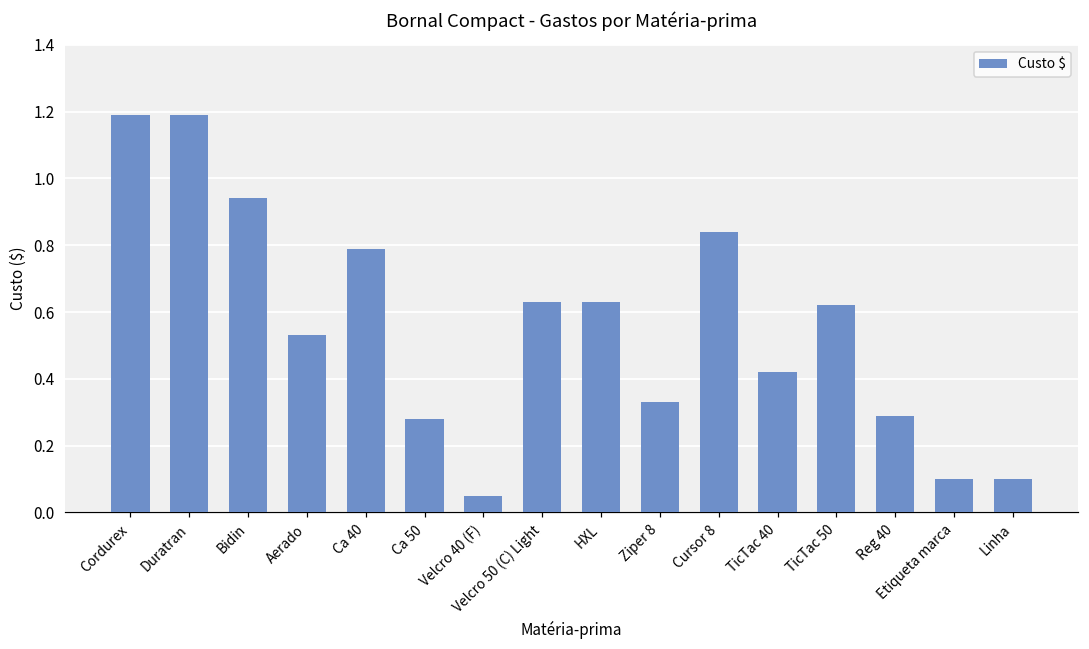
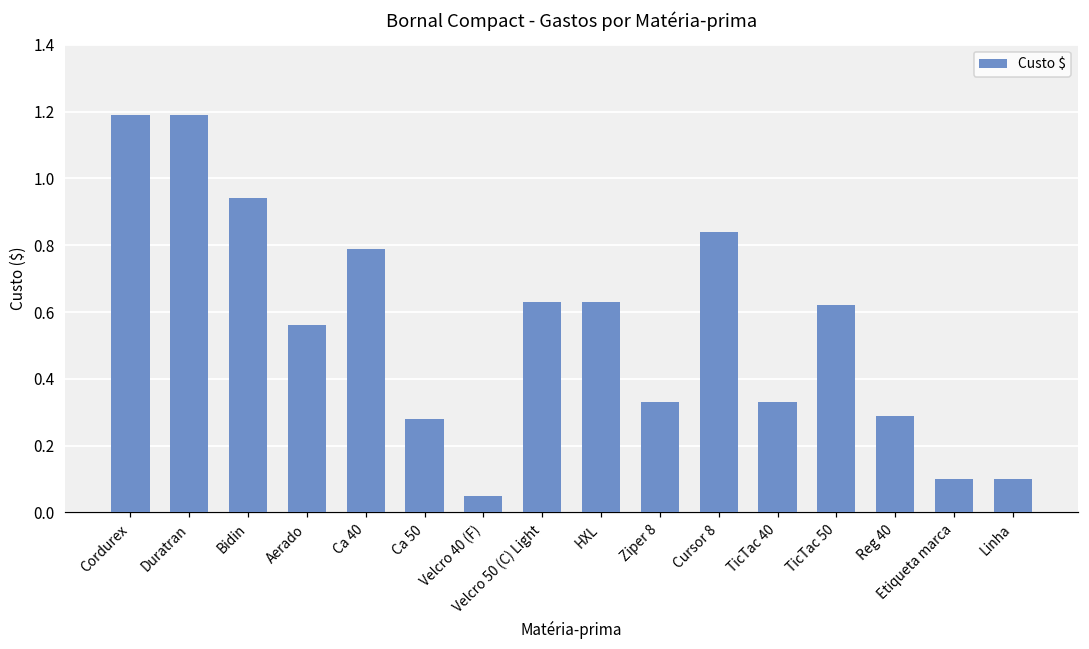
Aerado: 0.53 -> 0.56
TicTac 40: 0.42 -> 0.33
